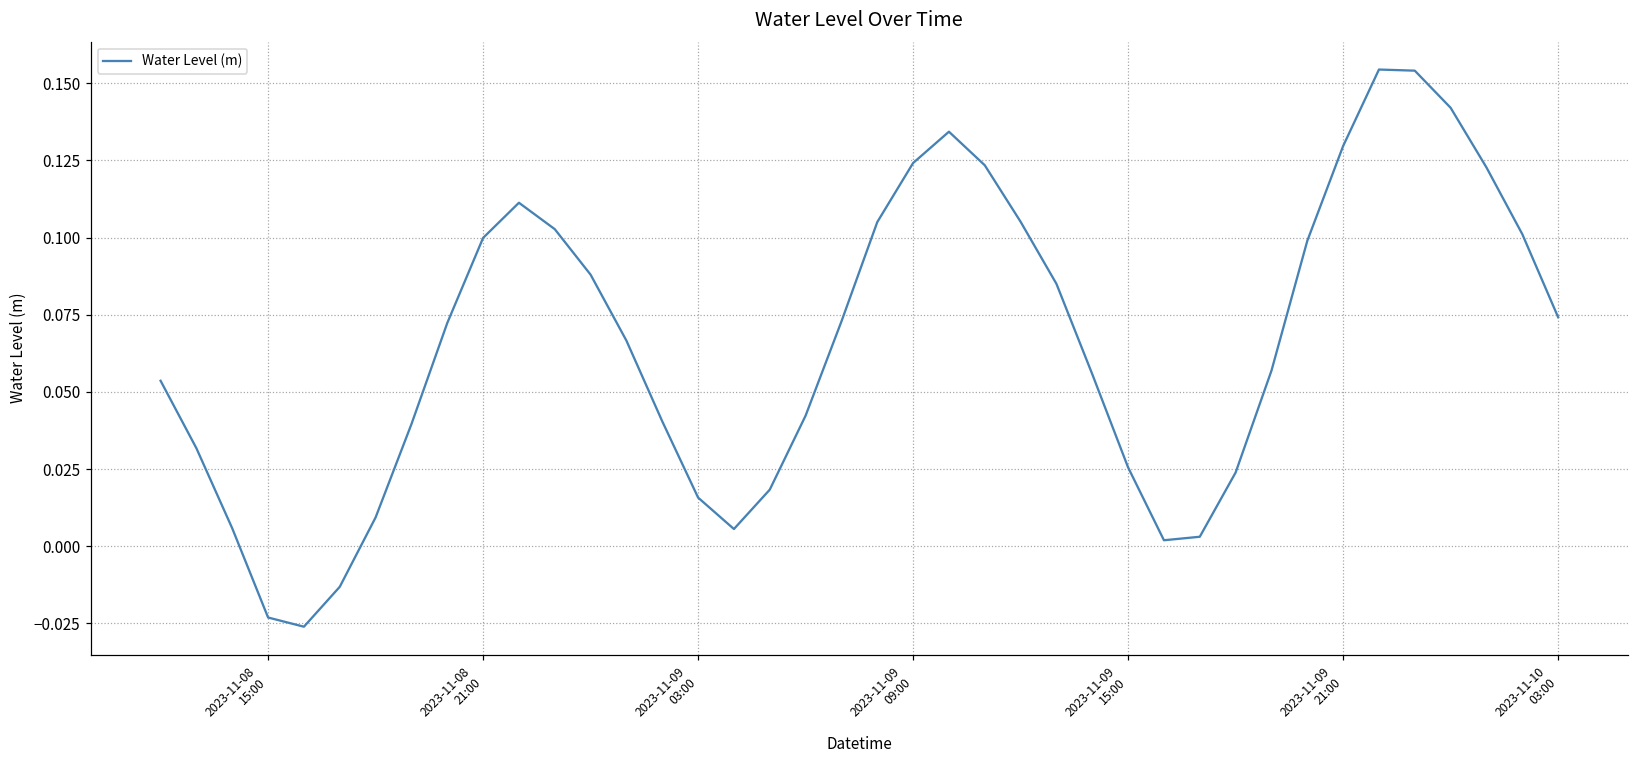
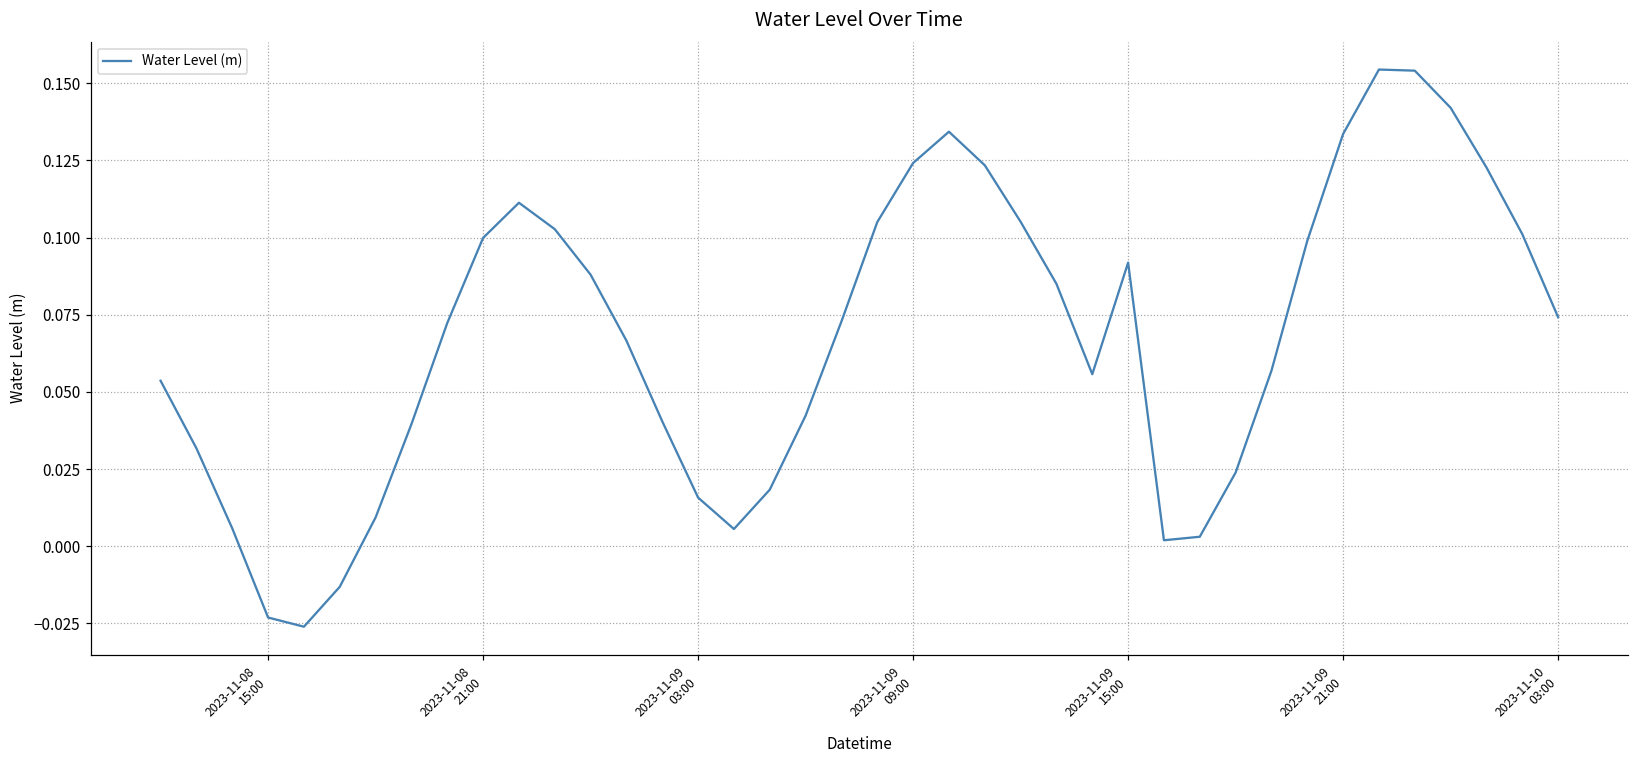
2023-11-09 15:00: 0.026 -> 0.092
2023-11-09 21:00: 0.130 -> 0.134
